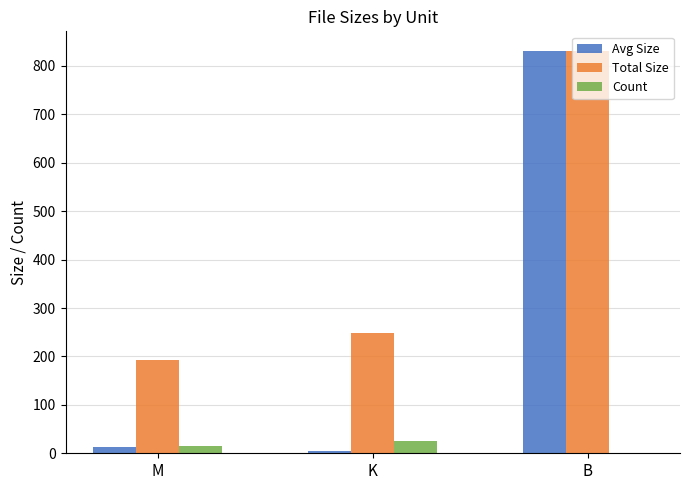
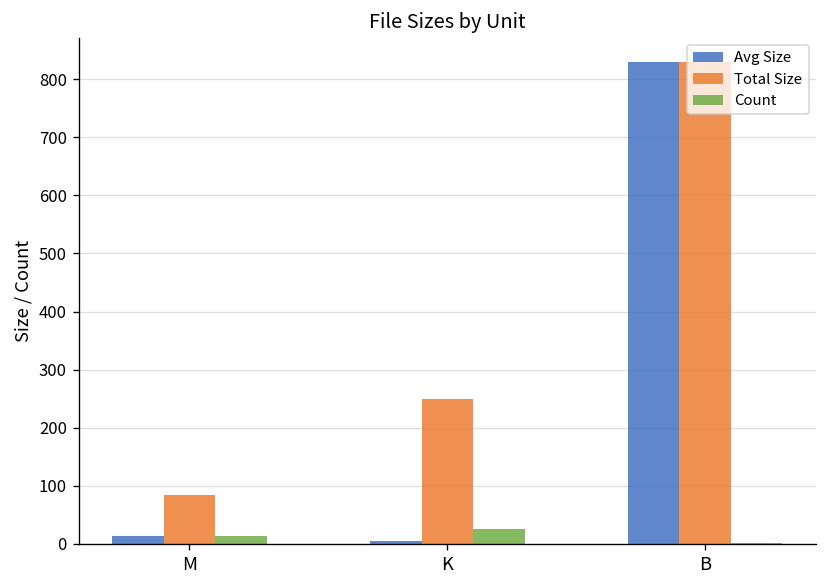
Total Size, M: 190 -> 80
